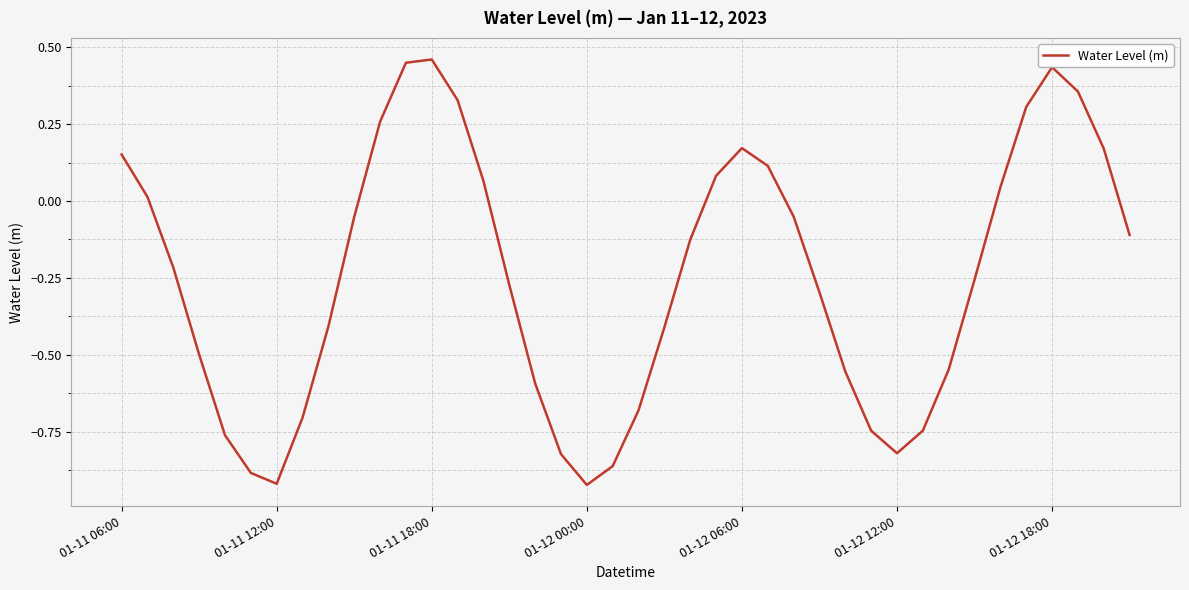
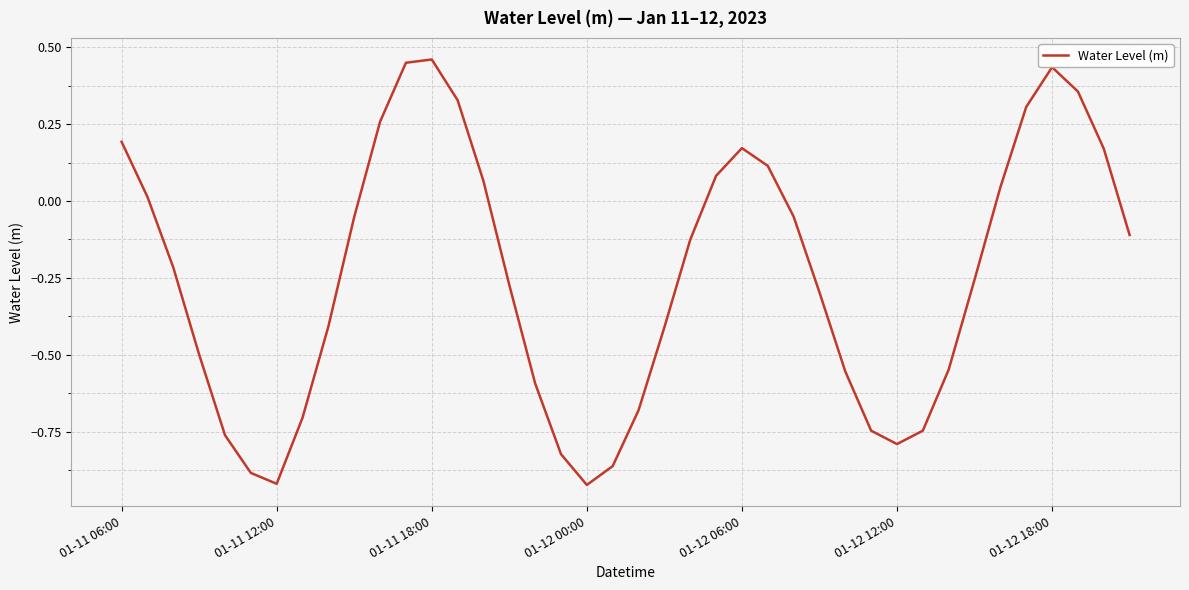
01-11 06:00: 0.15 -> 0.19
01-12 12:00: -0.82 -> -0.79
